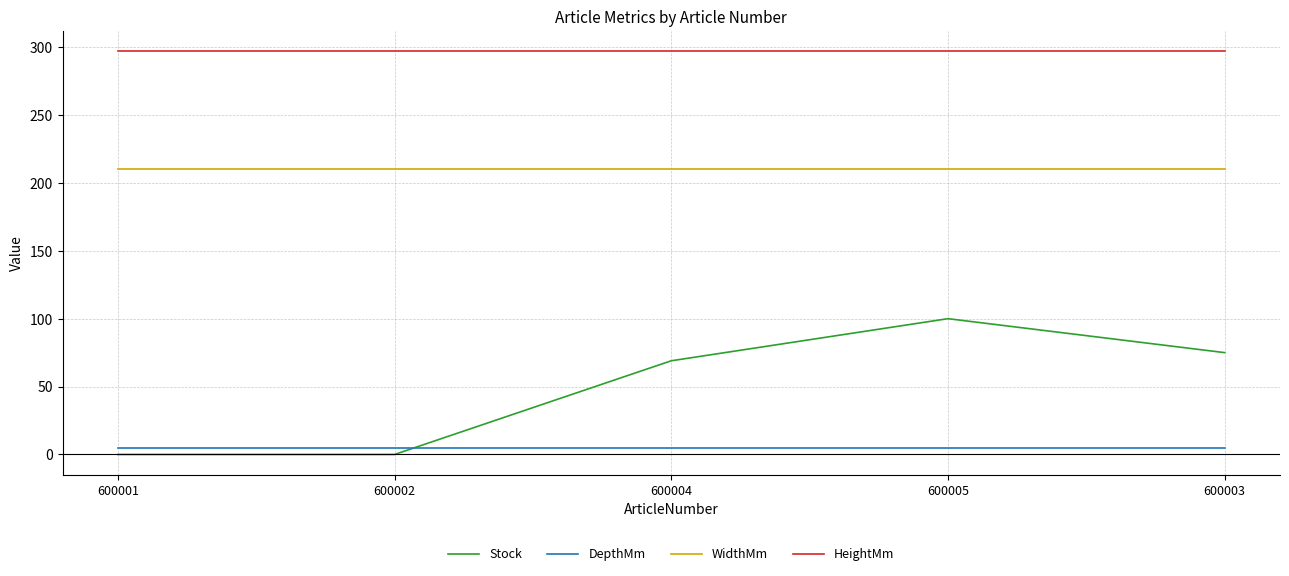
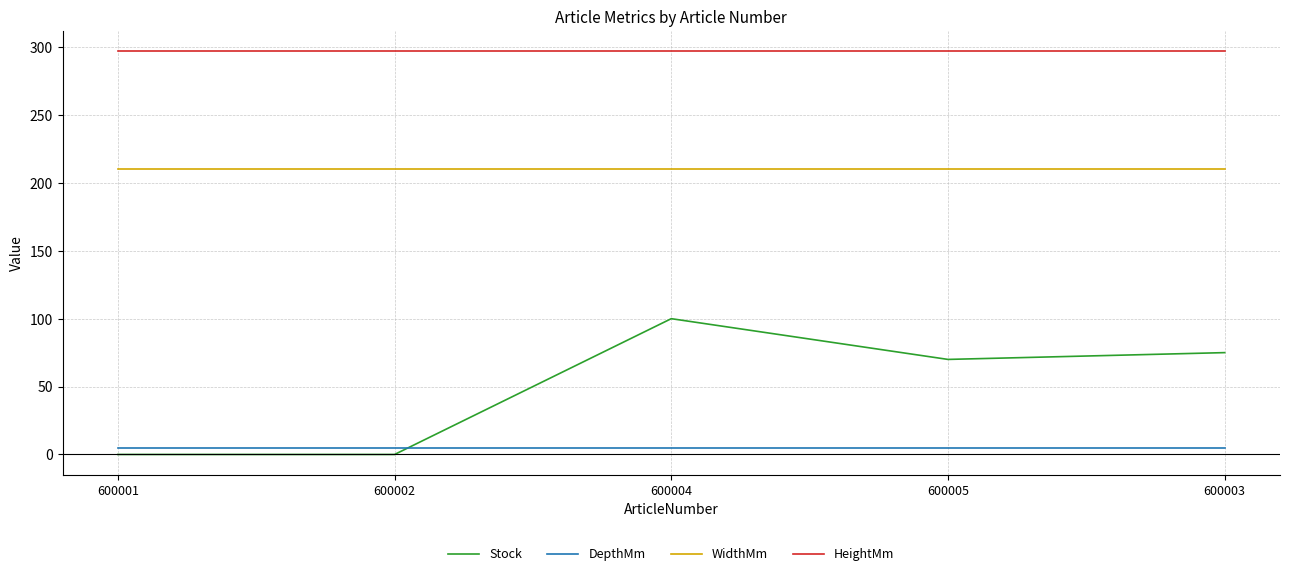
Stock, 600004: 69 -> 100
Stock, 600005: 100 -> 70
